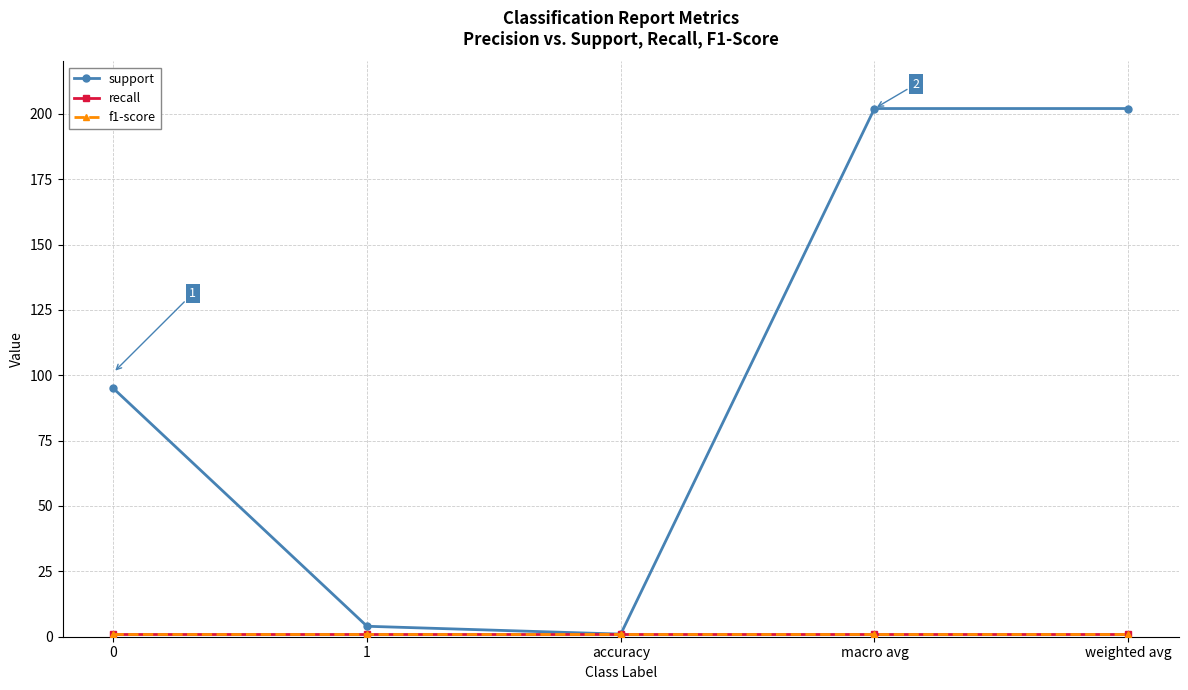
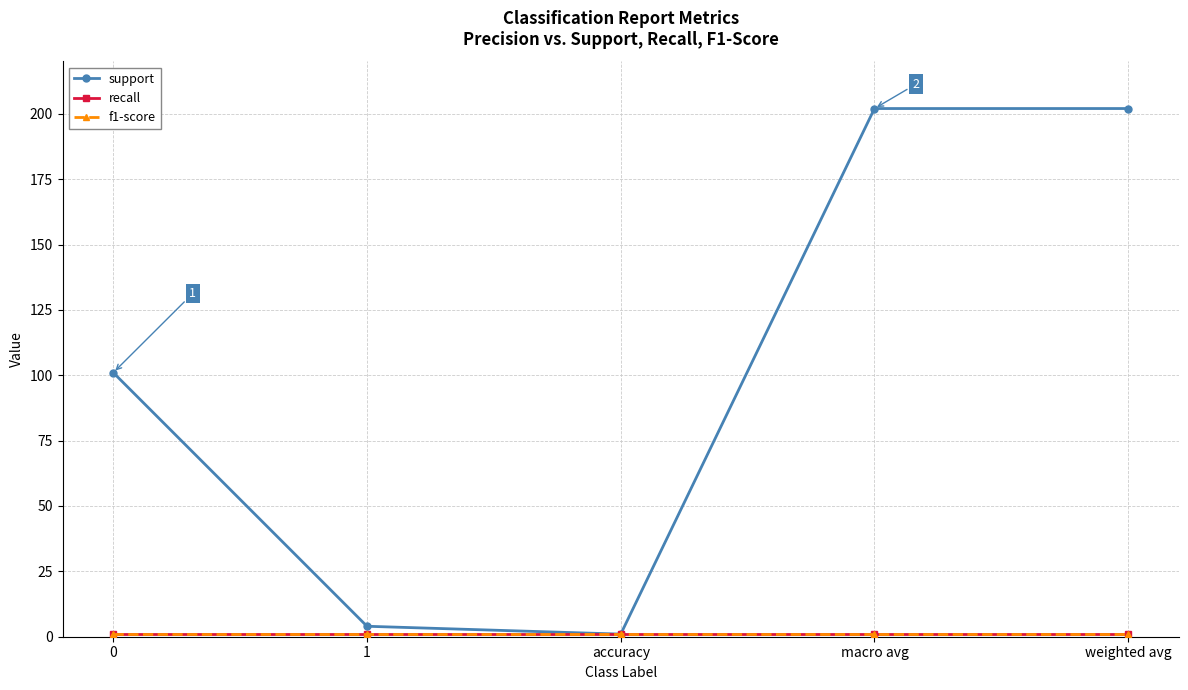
support, 0: 95 -> 101
